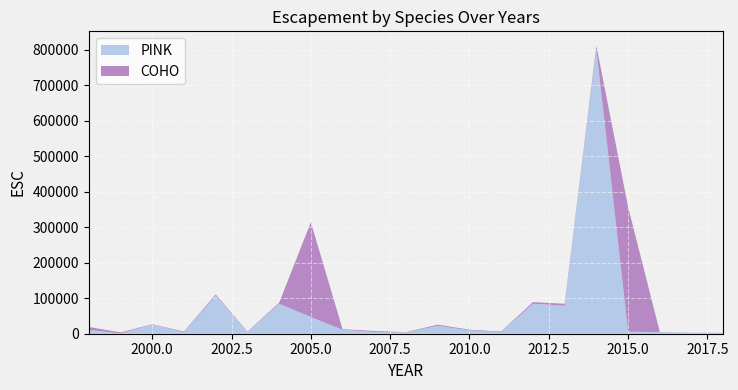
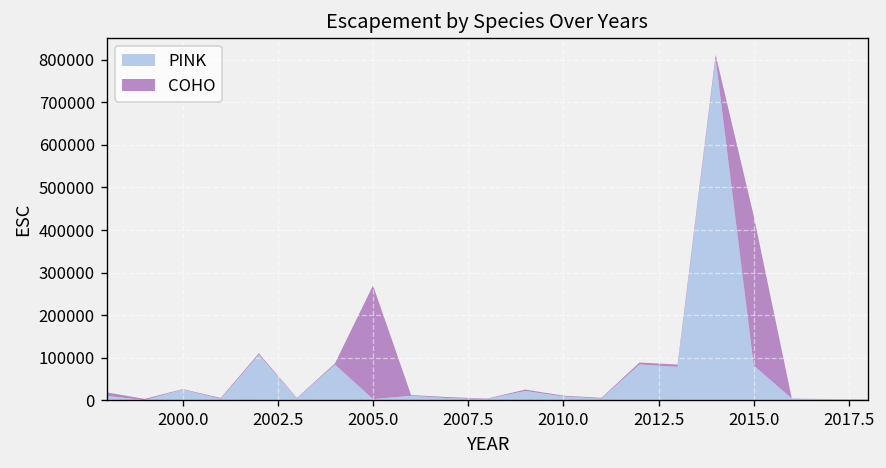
PINK, 2005.0: 50000 -> 0
PINK, 2015.0: 10000 -> 80000
